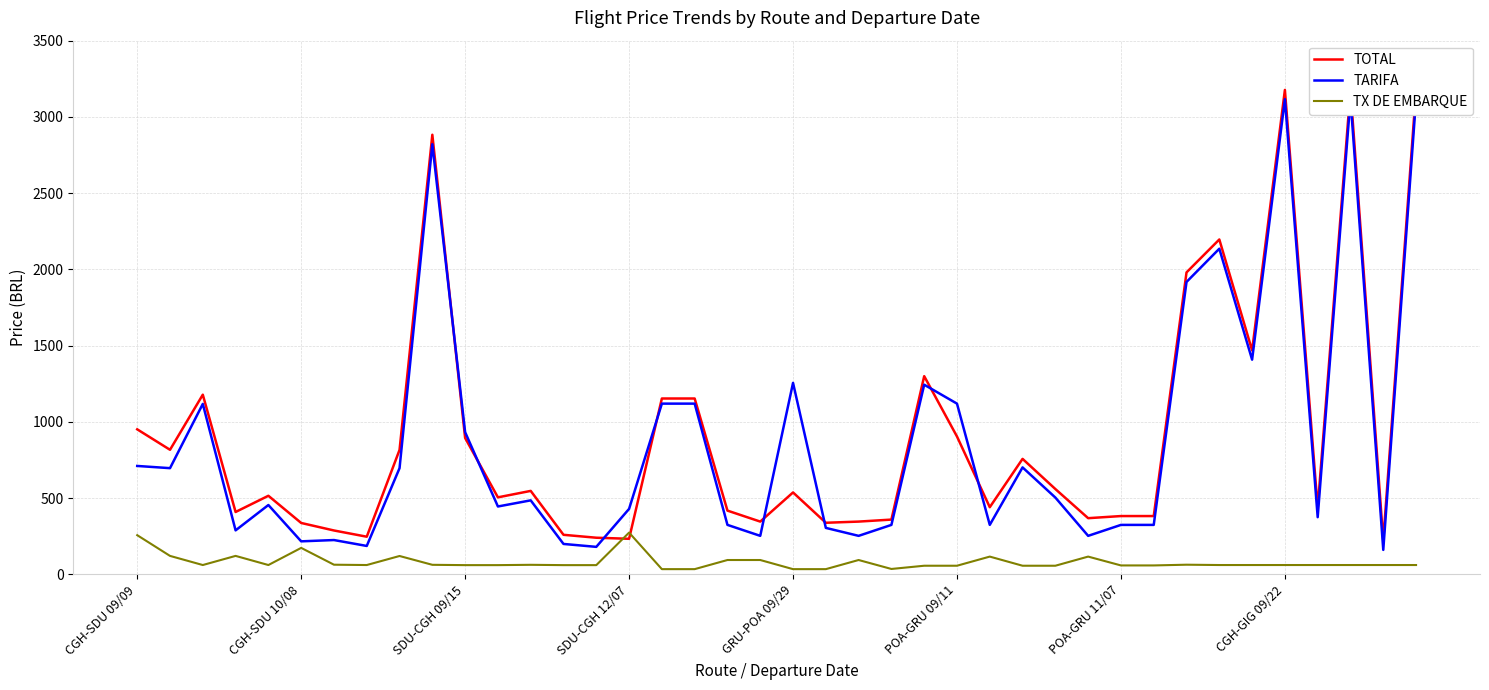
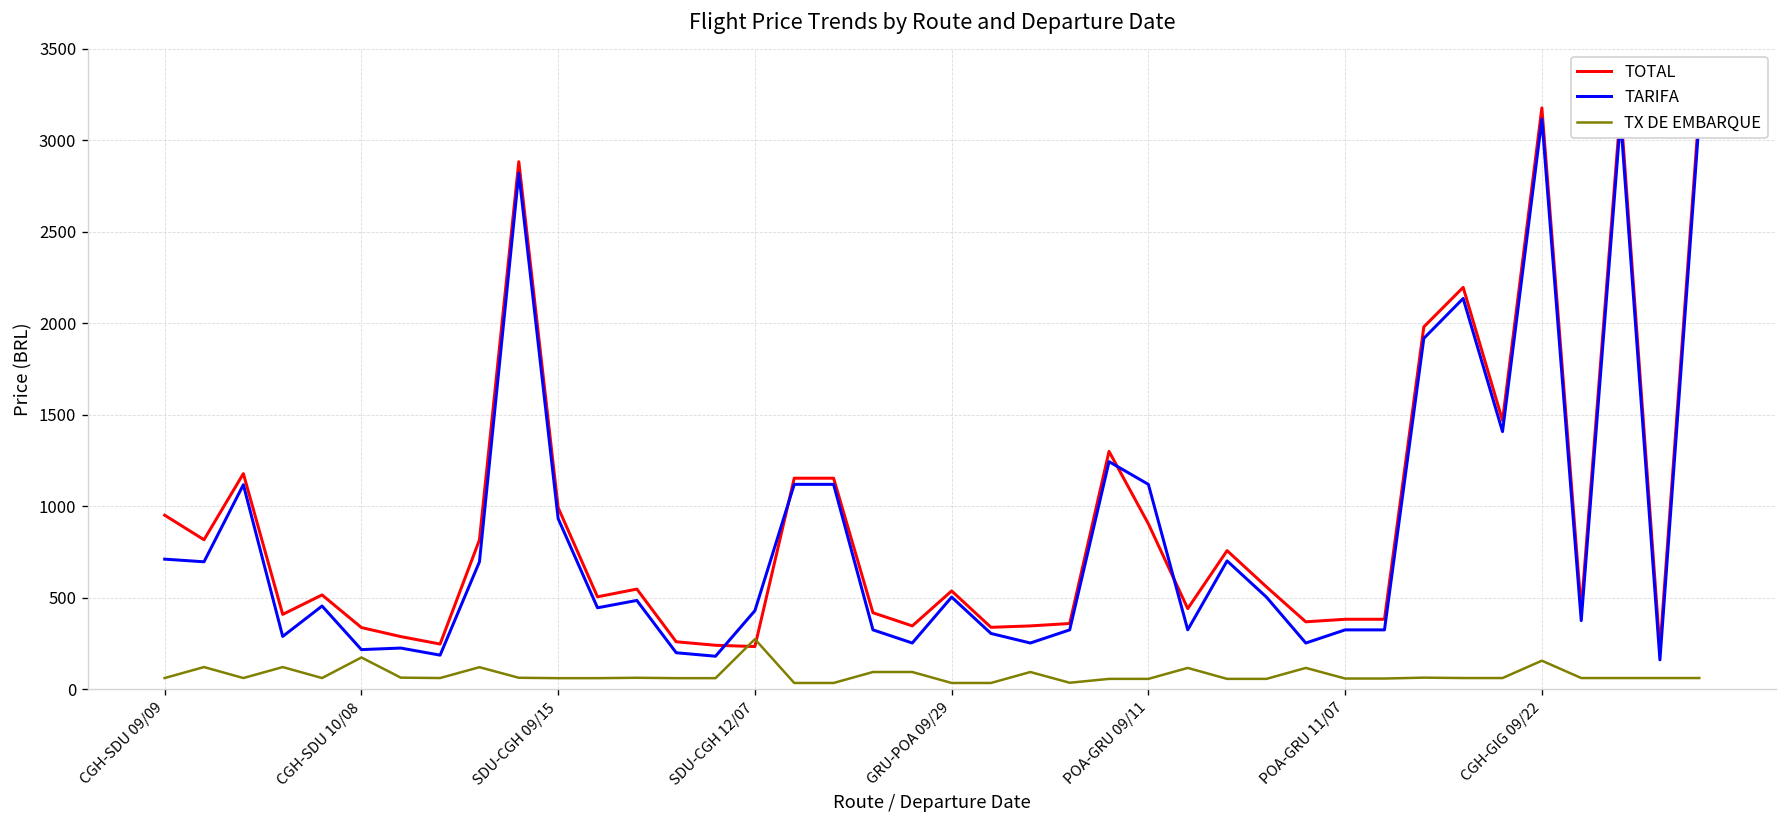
TX DE EMBARQUE, CGH-SDU 09/09: 260 -> 60
TOTAL, SDU-CGH 09/15: 890 -> 990
TARIFA, GRU-POA 09/29: 1260 -> 500
TX DE EMBARQUE, CGH-GIG 09/22: 60 -> 160
